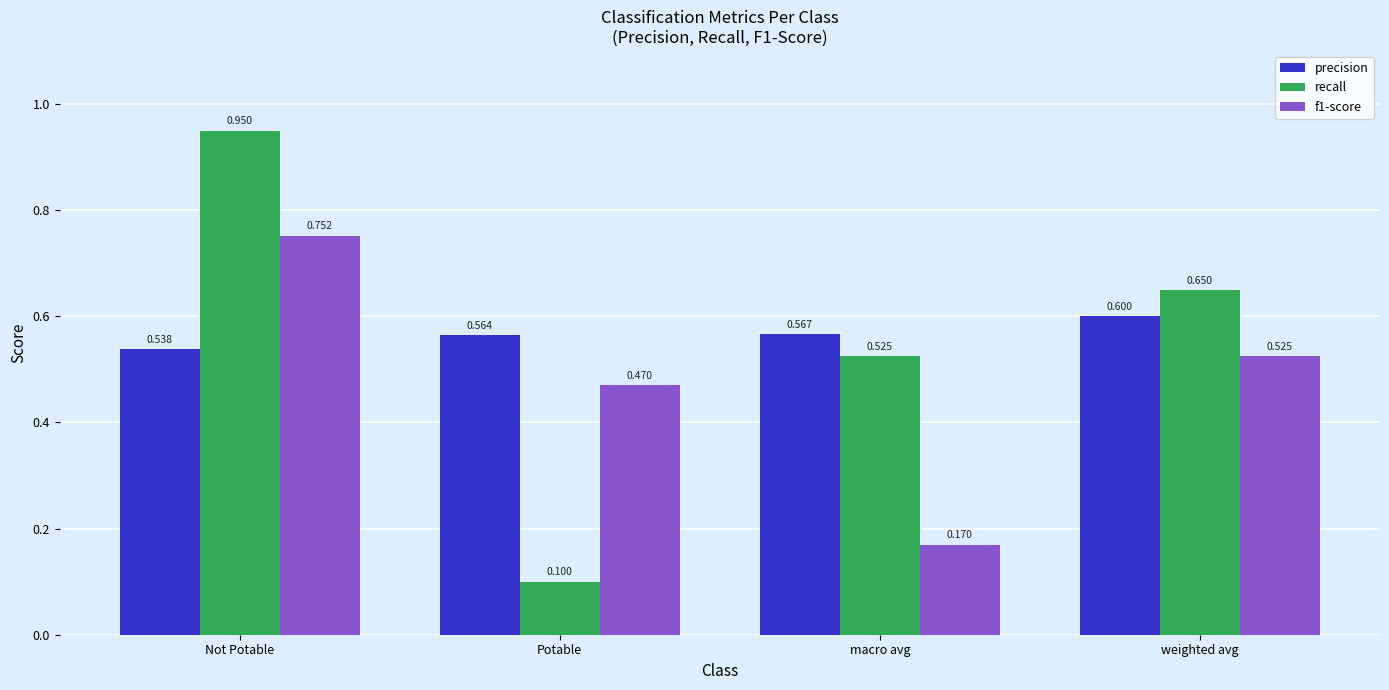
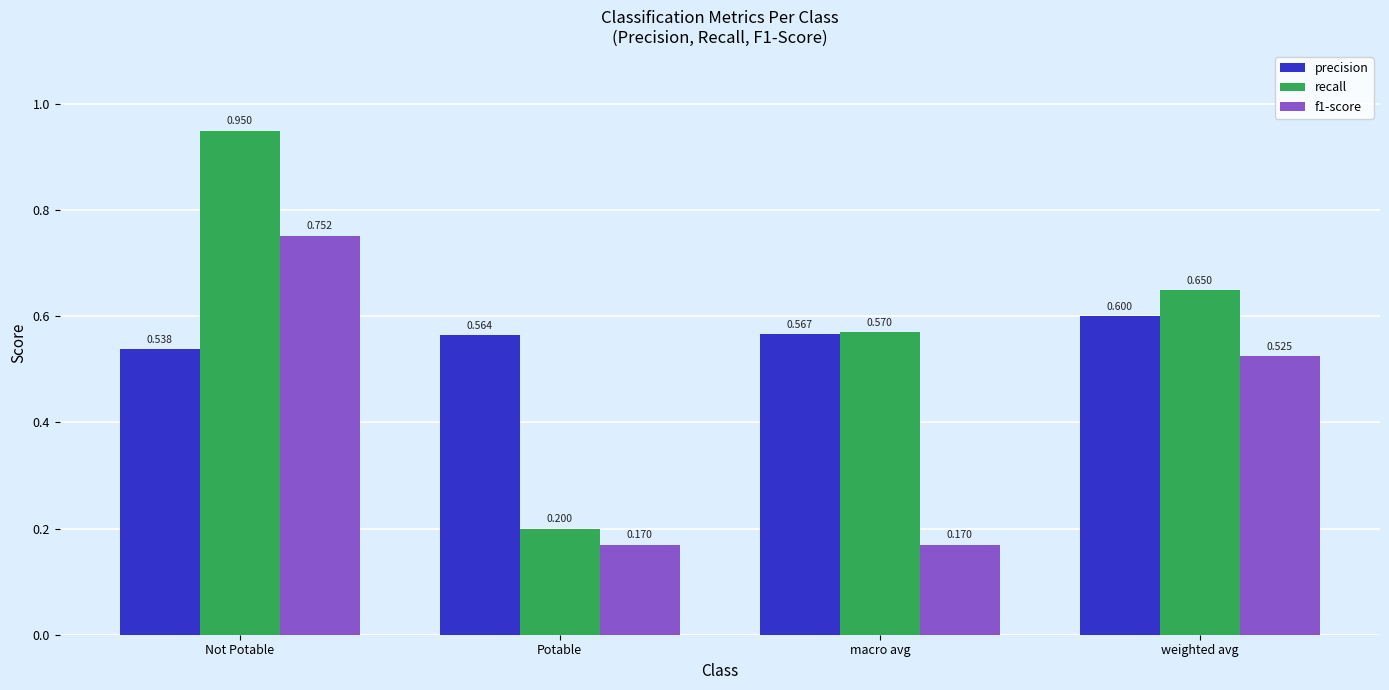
recall, Potable: 0.100 -> 0.200
f1-score, Potable: 0.470 -> 0.170
recall, macro avg: 0.525 -> 0.570
